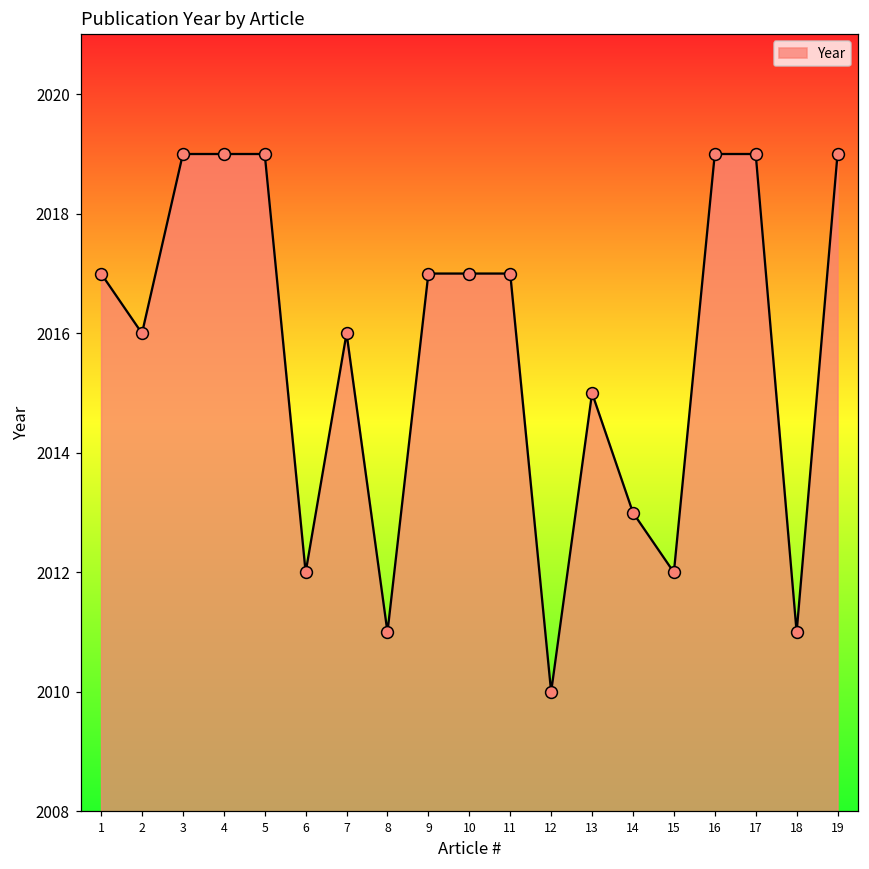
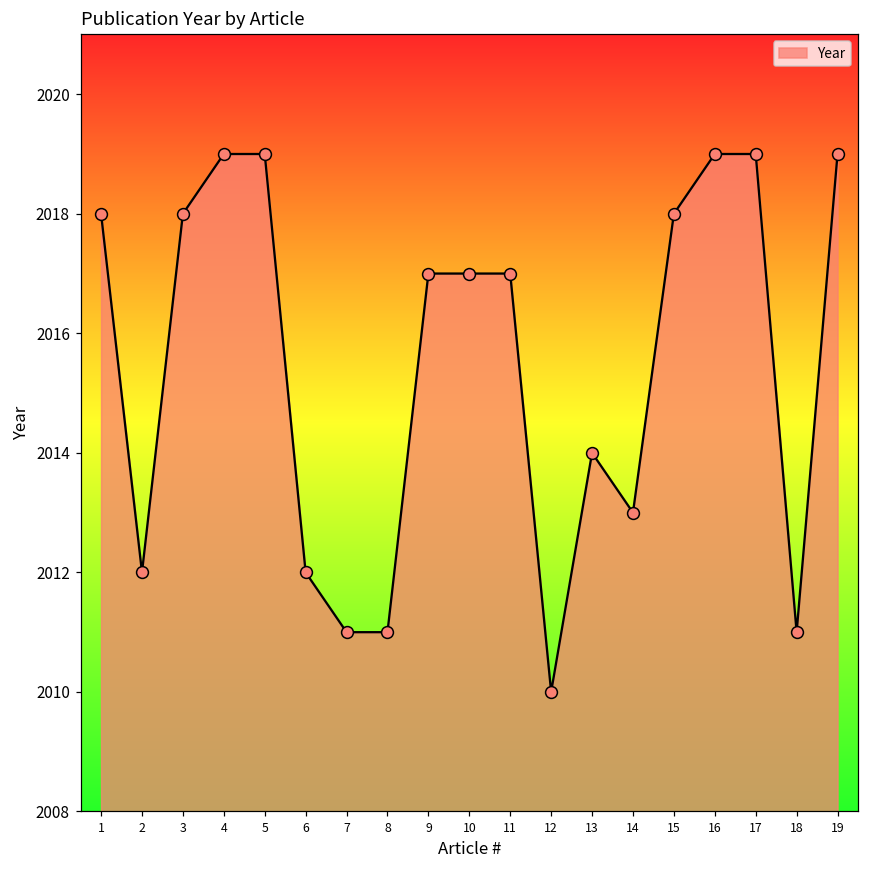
1: 2017 -> 2018
2: 2016 -> 2012
3: 2019 -> 2018
7: 2016 -> 2011
13: 2015 -> 2014
15: 2012 -> 2018
